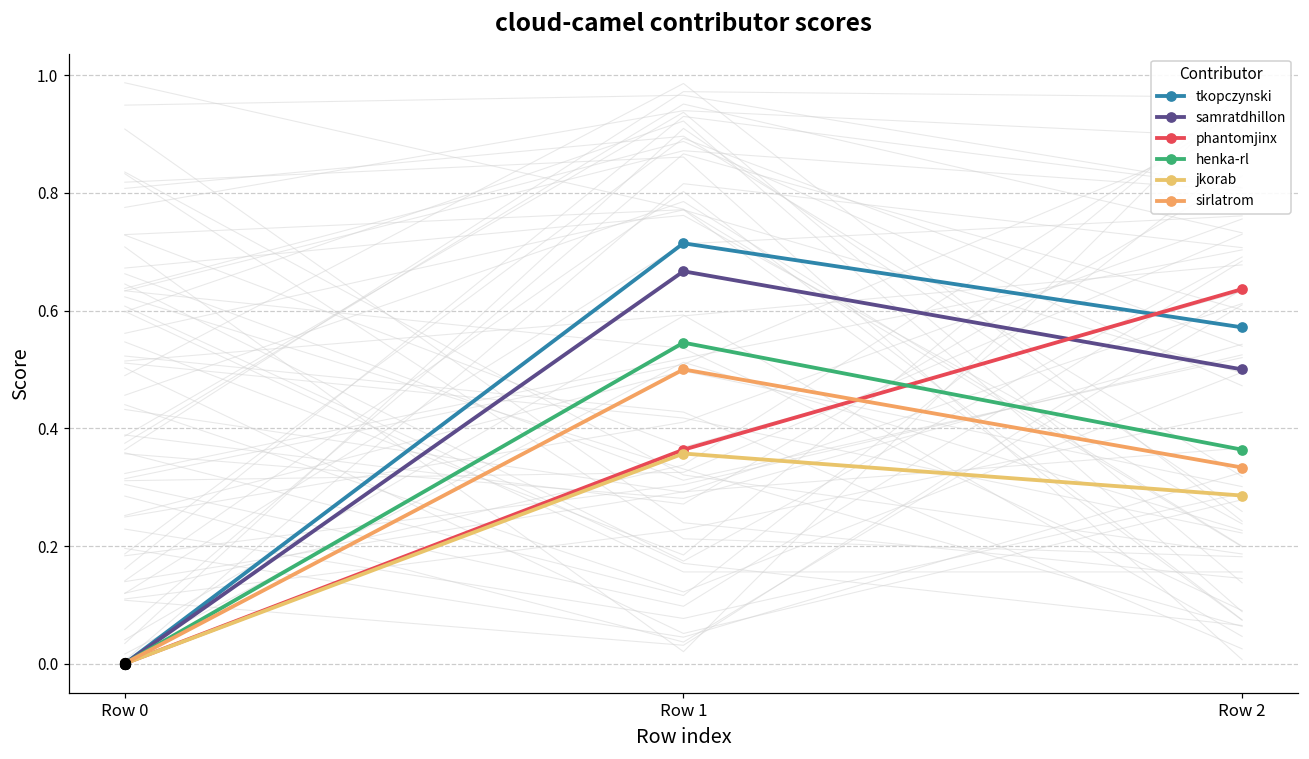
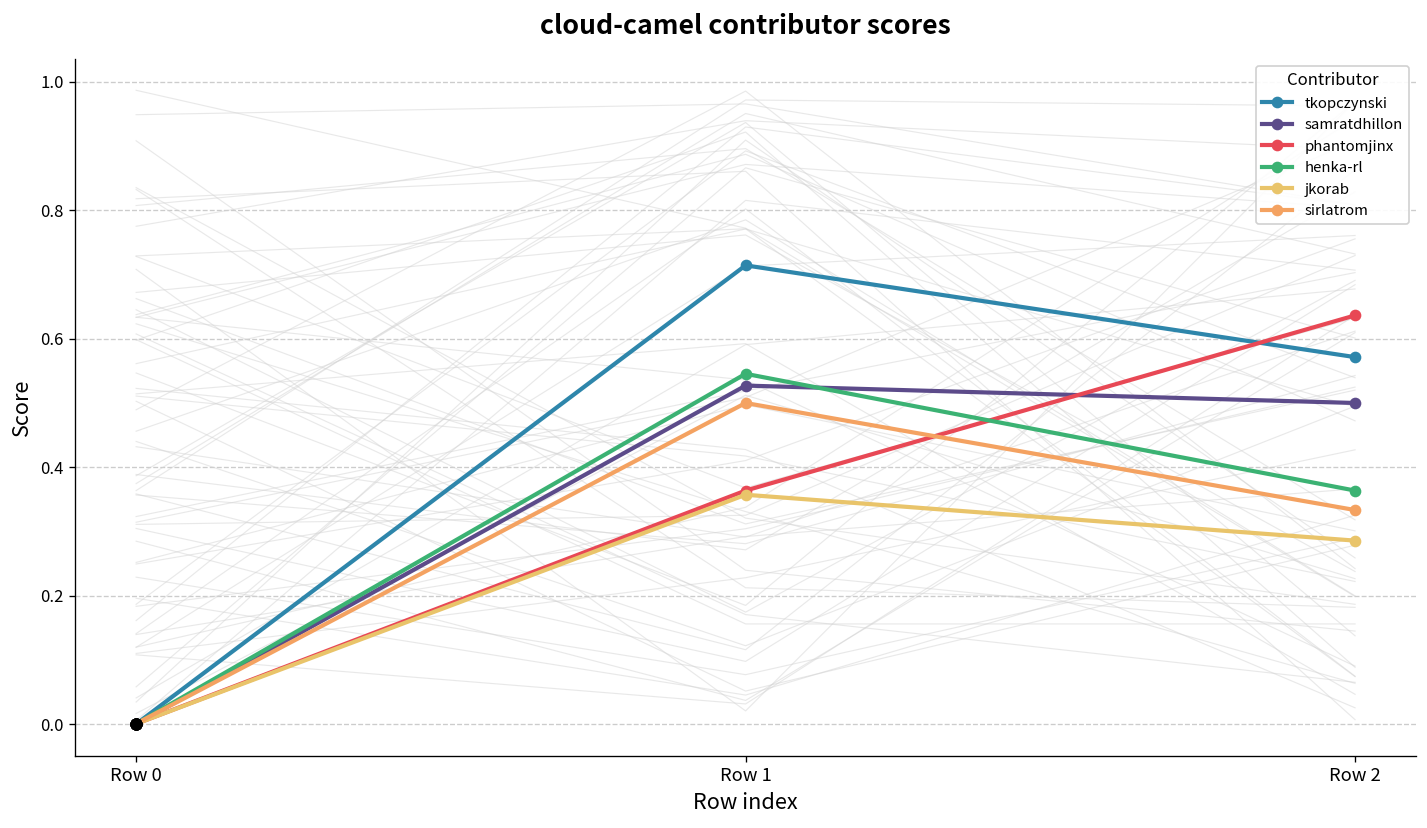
samratdhillon, Row 1: 0.67 -> 0.53
